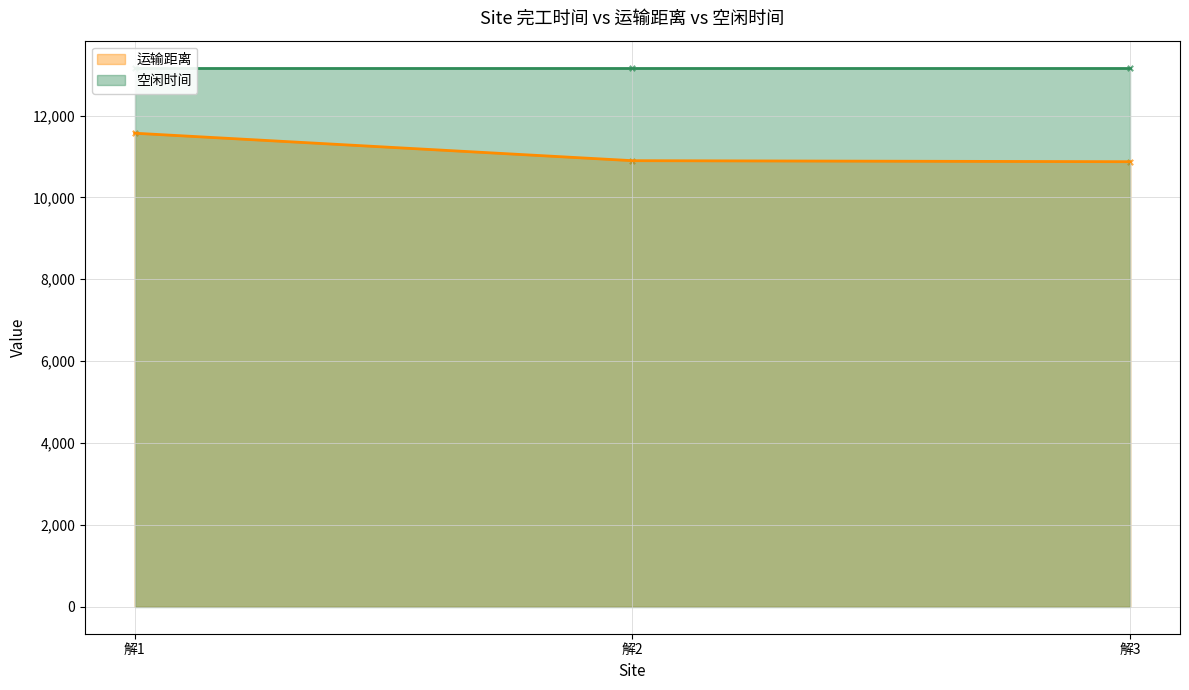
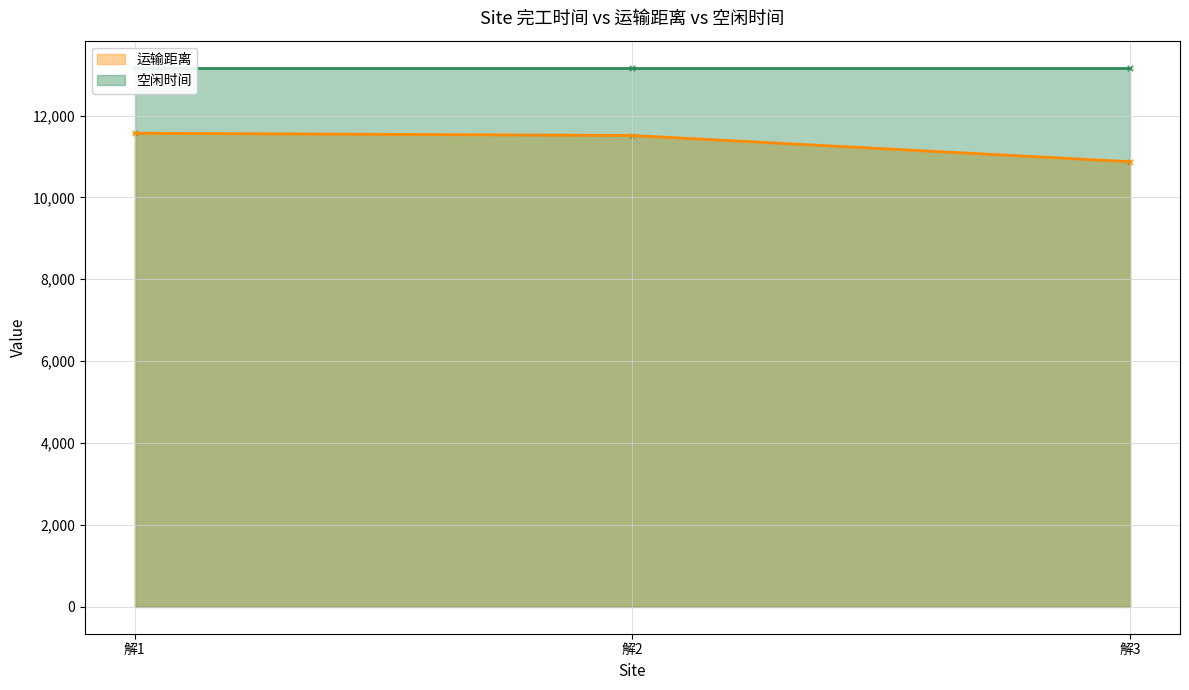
运输距离, 解2: 10,900 -> 11,500
